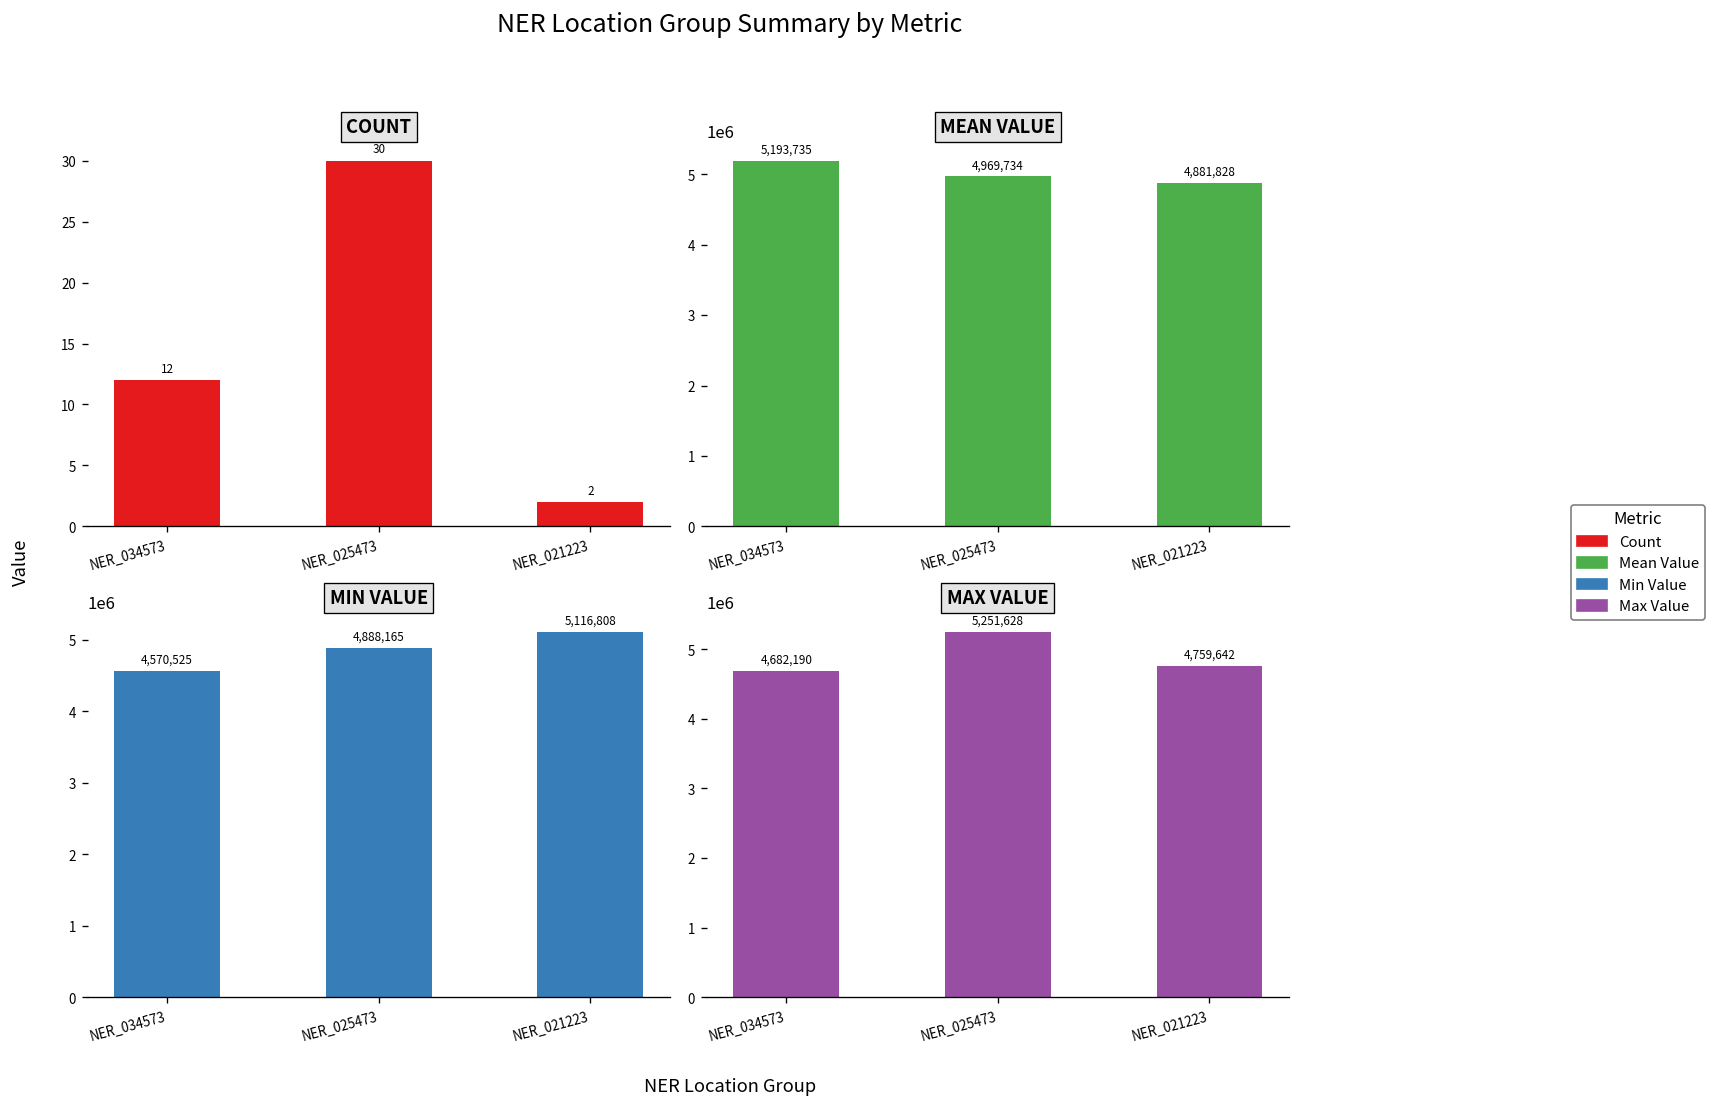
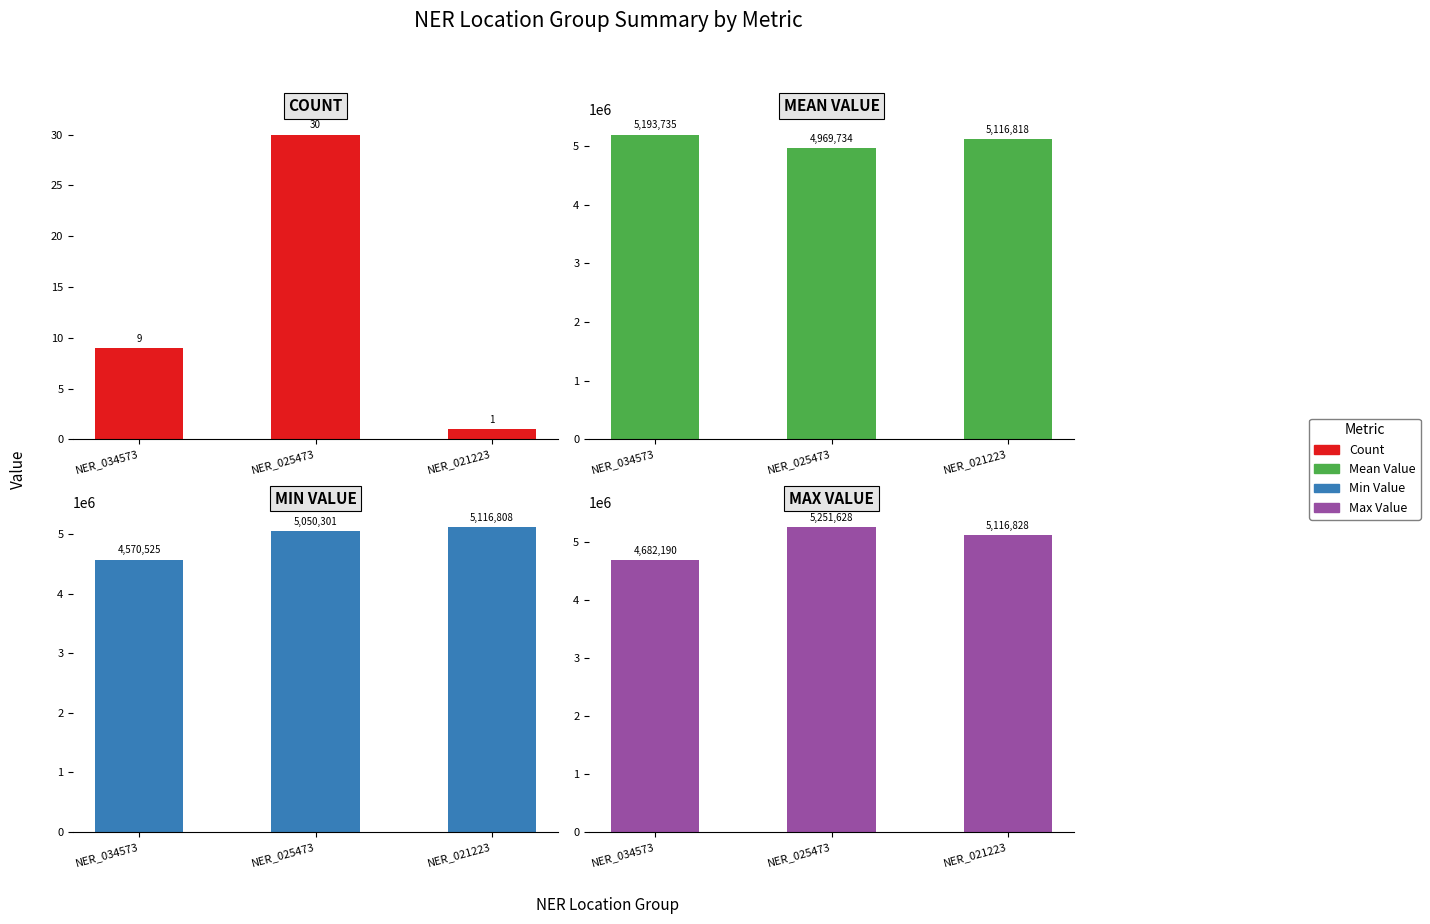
COUNT, NER_034573: 12 -> 9
COUNT, NER_021223: 2 -> 1
MEAN VALUE, NER_021223: 4,881,828 -> 5,116,818
MIN VALUE, NER_025473: 4,888,165 -> 5,050,301
MAX VALUE, NER_021223: 4,759,642 -> 5,116,828
